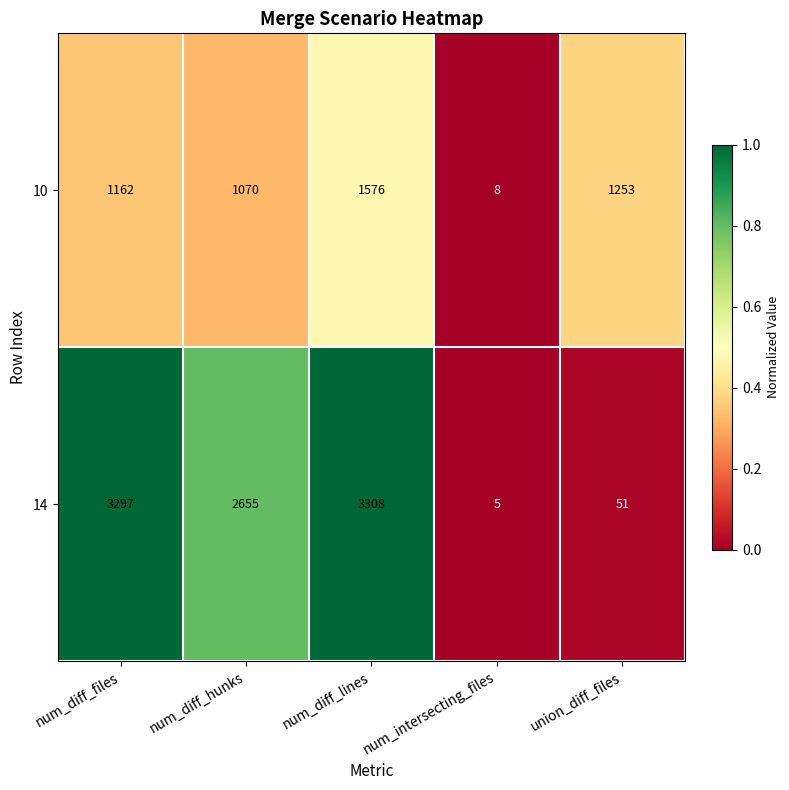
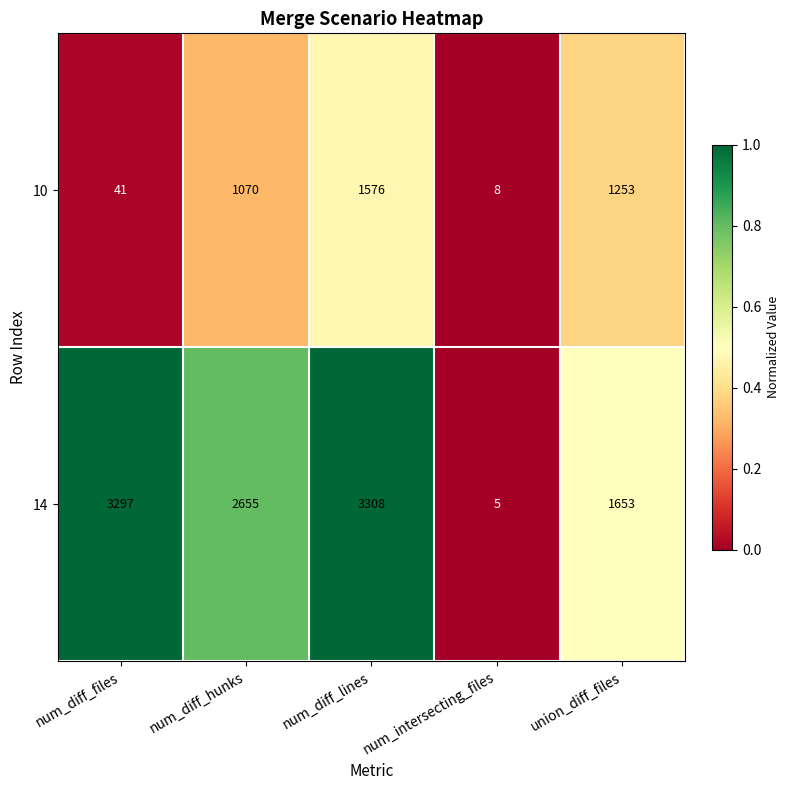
10, num_diff_files: 1162 -> 41
14, union_diff_files: 51 -> 1653
